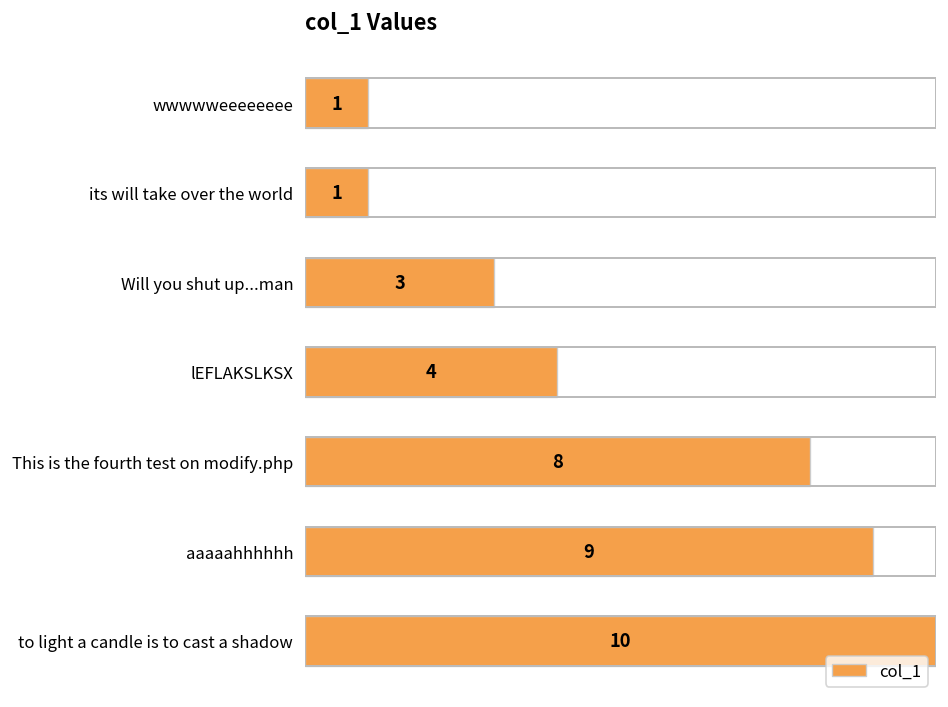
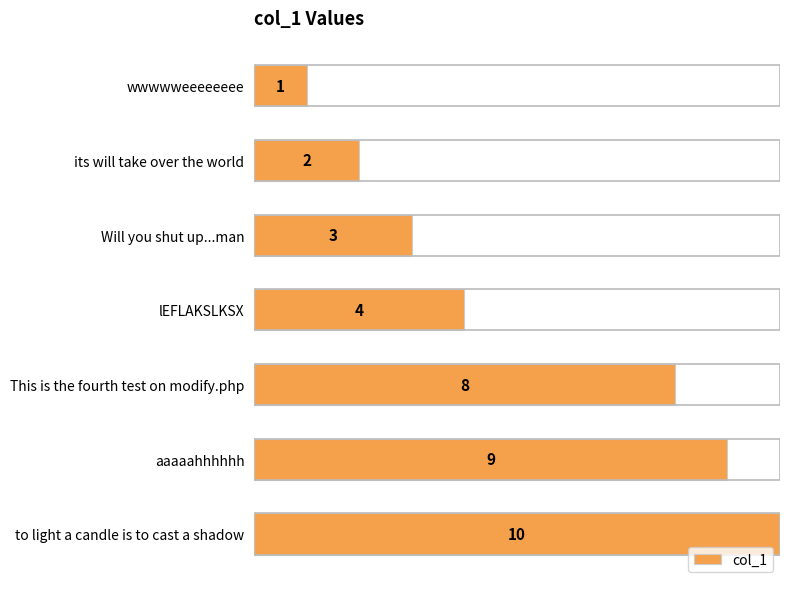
its will take over the world: 1 -> 2
